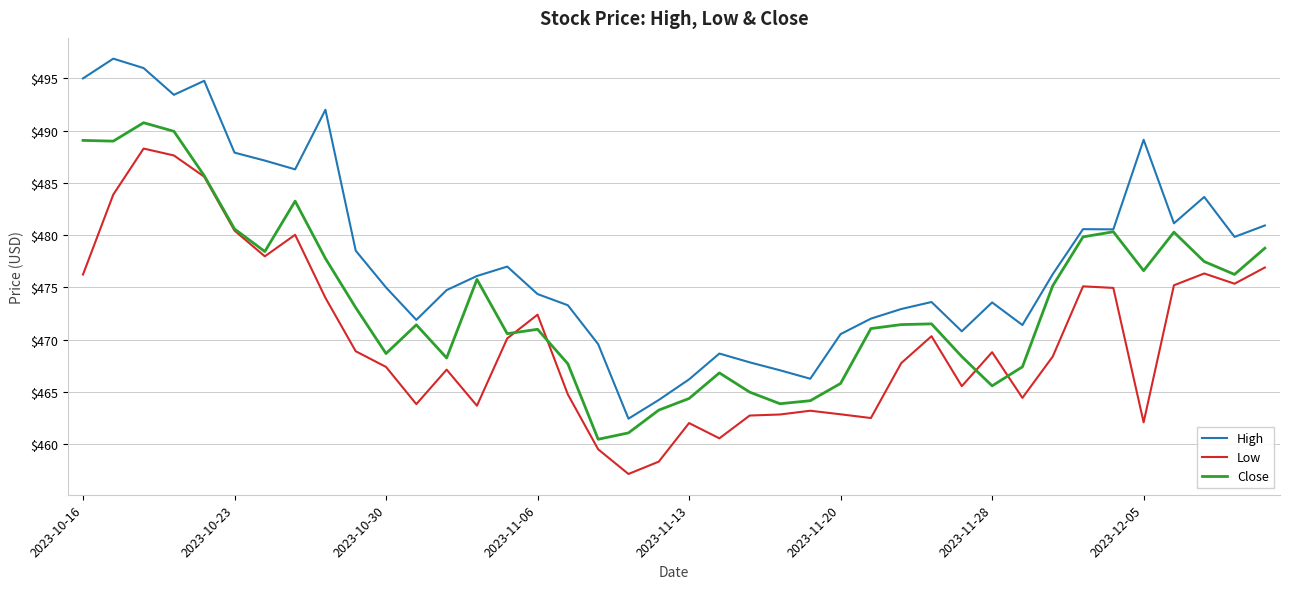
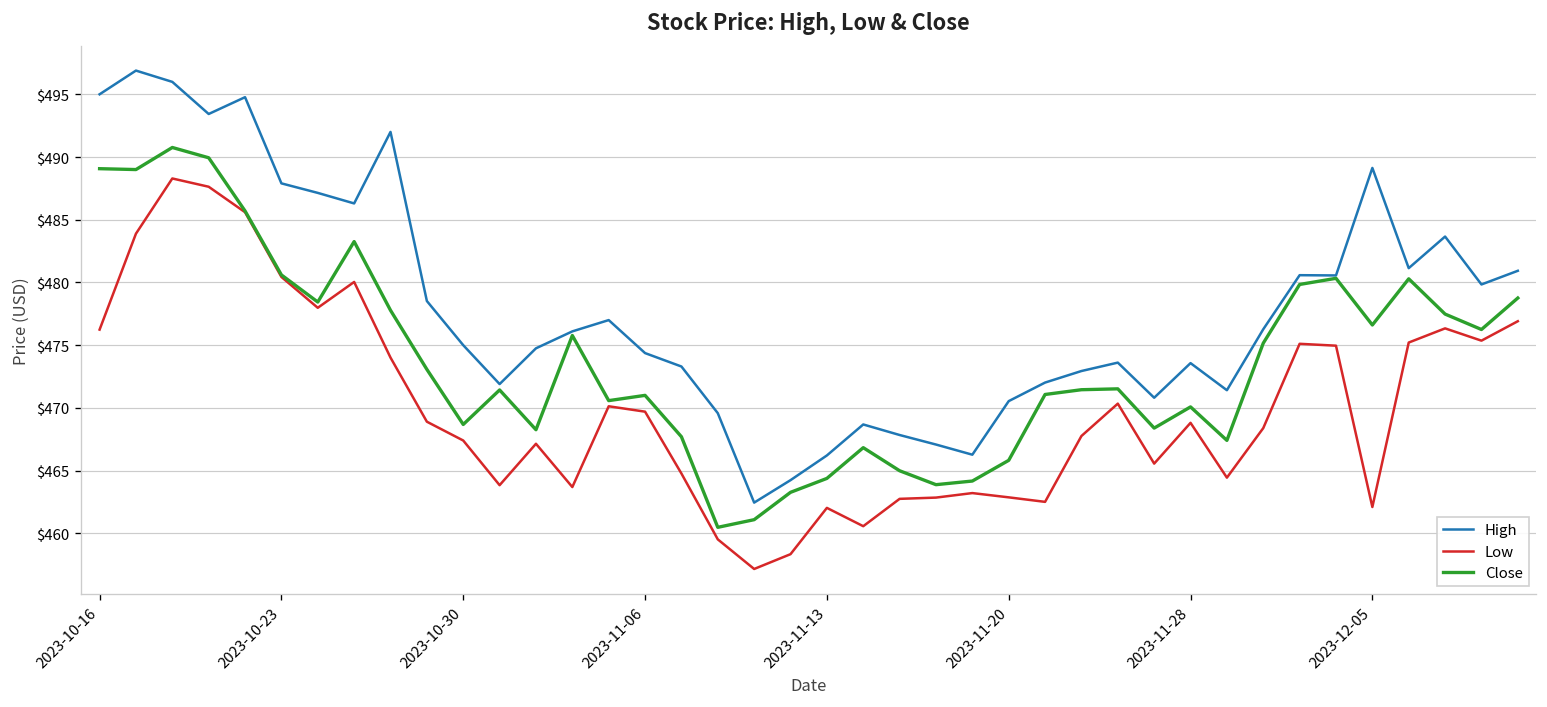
Low, 2023-11-06: $472.4 -> $469.7
Close, 2023-11-28: $465.6 -> $470.1
